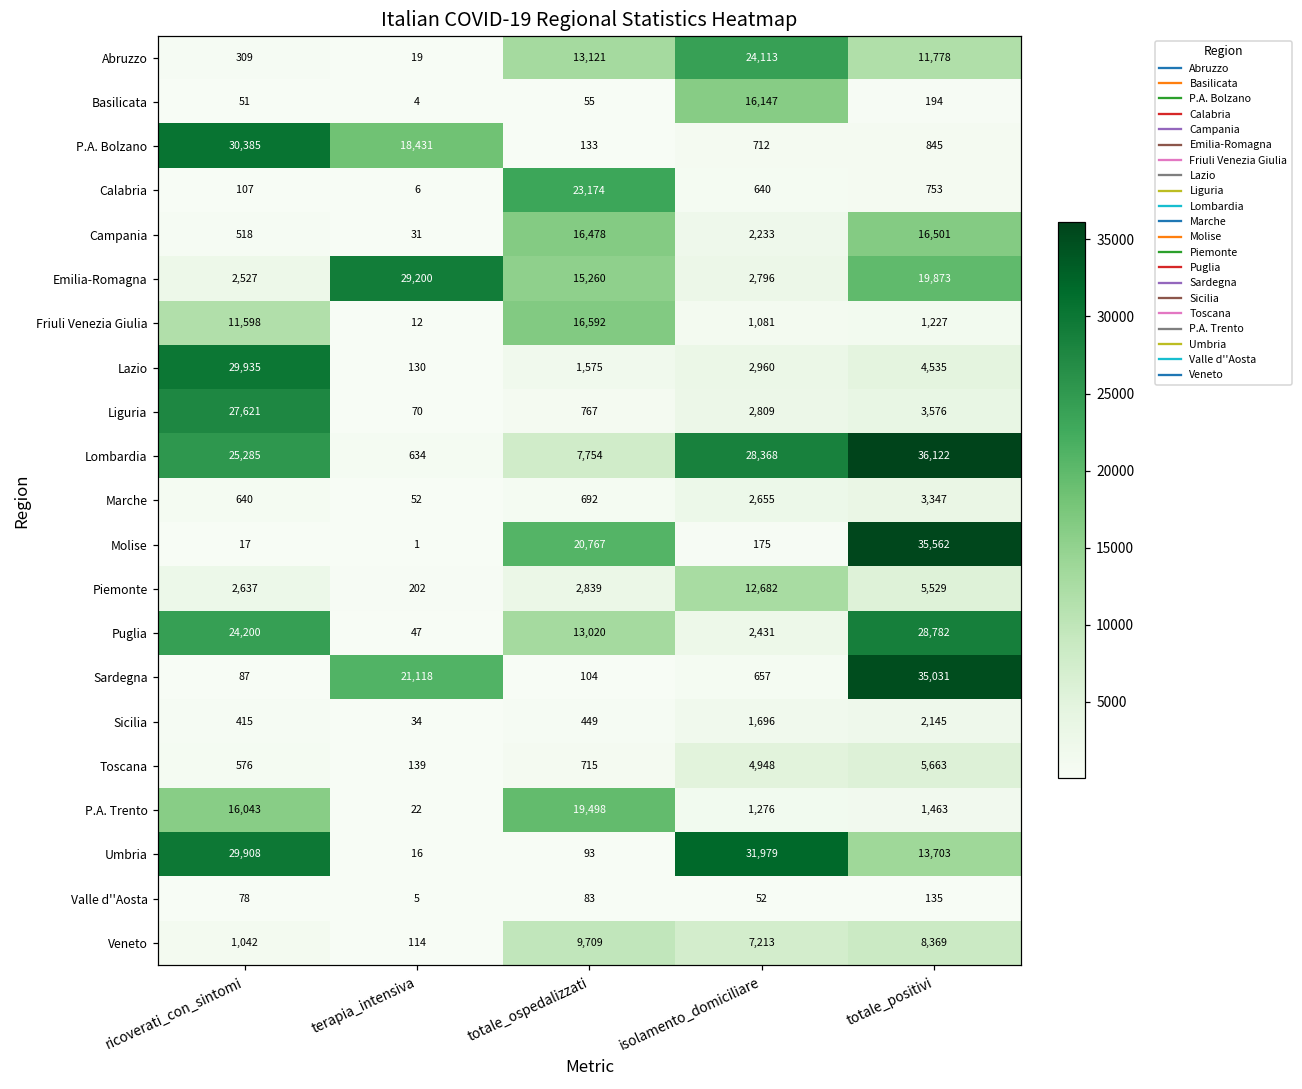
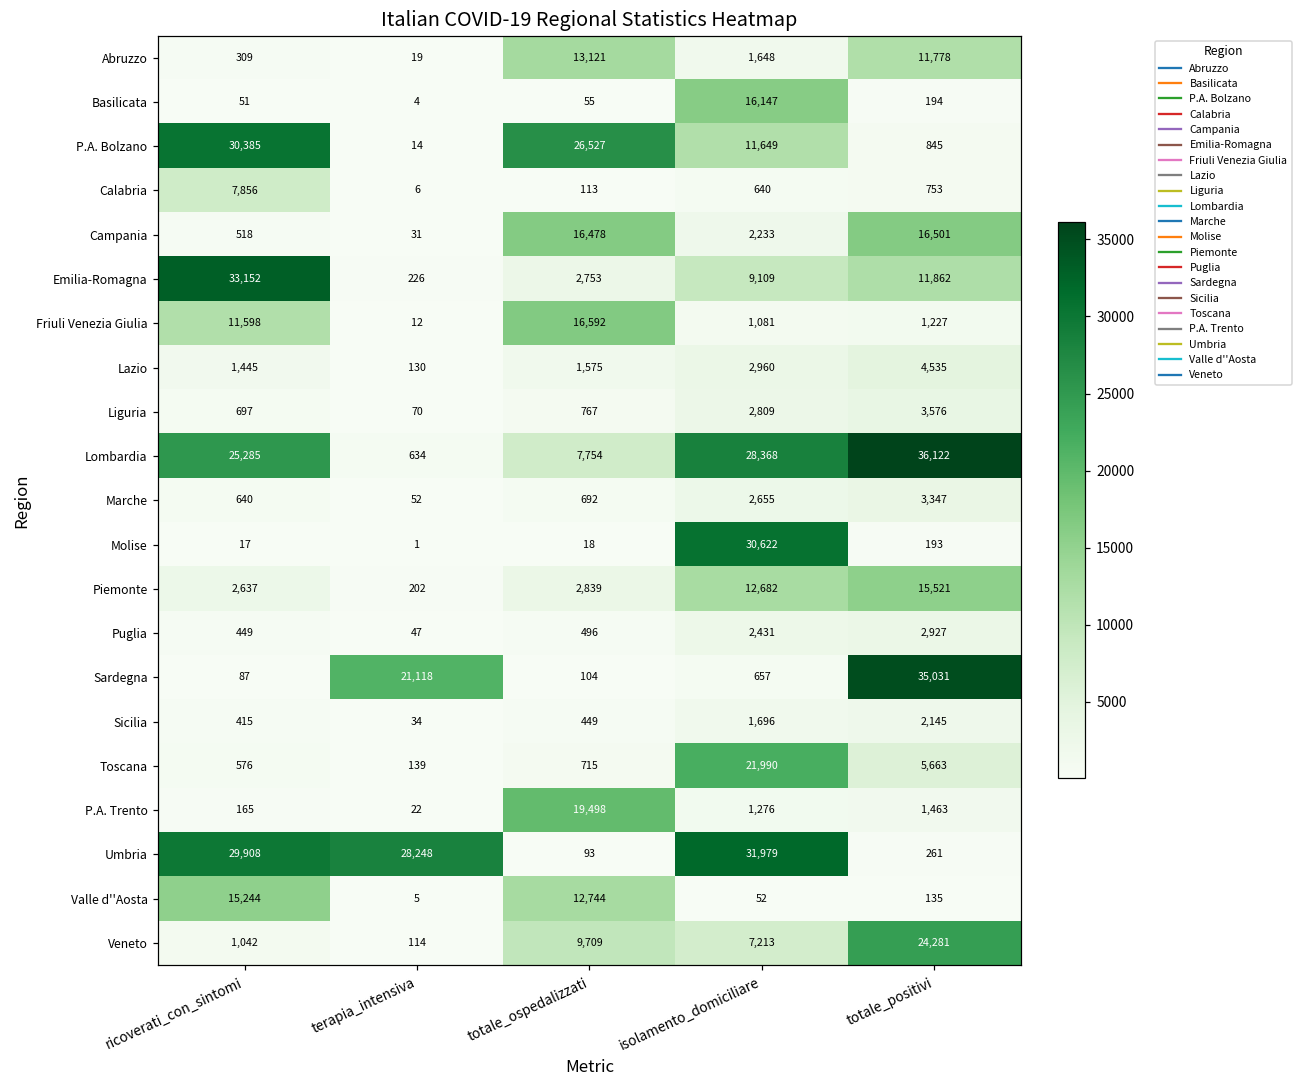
Abruzzo, isolamento_domiciliare: 24,113 -> 1,648
P.A. Bolzano, terapia_intensiva: 18,431 -> 14
P.A. Bolzano, totale_ospedalizzati: 133 -> 26,527
P.A. Bolzano, isolamento_domiciliare: 712 -> 11,649
Calabria, ricoverati_con_sintomi: 107 -> 7,856
Calabria, totale_ospedalizzati: 23,174 -> 113
Emilia-Romagna, ricoverati_con_sintomi: 2,527 -> 33,152
Emilia-Romagna, terapia_intensiva: 29,200 -> 226
Emilia-Romagna, totale_ospedalizzati: 15,260 -> 2,753
Emilia-Romagna, isolamento_domiciliare: 2,796 -> 9,109
Emilia-Romagna, totale_positivi: 19,873 -> 11,862
Lazio, ricoverati_con_sintomi: 29,935 -> 1,445
Liguria, ricoverati_con_sintomi: 27,621 -> 697
Molise, totale_ospedalizzati: 20,767 -> 18
Molise, isolamento_domiciliare: 175 -> 30,622
Molise, totale_positivi: 35,562 -> 193
Piemonte, totale_positivi: 5,529 -> 15,521
Puglia, ricoverati_con_sintomi: 24,200 -> 449
Puglia, totale_ospedalizzati: 13,020 -> 496
Puglia, totale_positivi: 28,782 -> 2,927
Toscana, isolamento_domiciliare: 4,948 -> 21,990
P.A. Trento, ricoverati_con_sintomi: 16,043 -> 165
Umbria, terapia_intensiva: 16 -> 28,248
Umbria, totale_positivi: 13,703 -> 261
Valle d''Aosta, ricoverati_con_sintomi: 78 -> 15,244
Valle d''Aosta, totale_ospedalizzati: 83 -> 12,744
Veneto, totale_positivi: 8,369 -> 24,281
